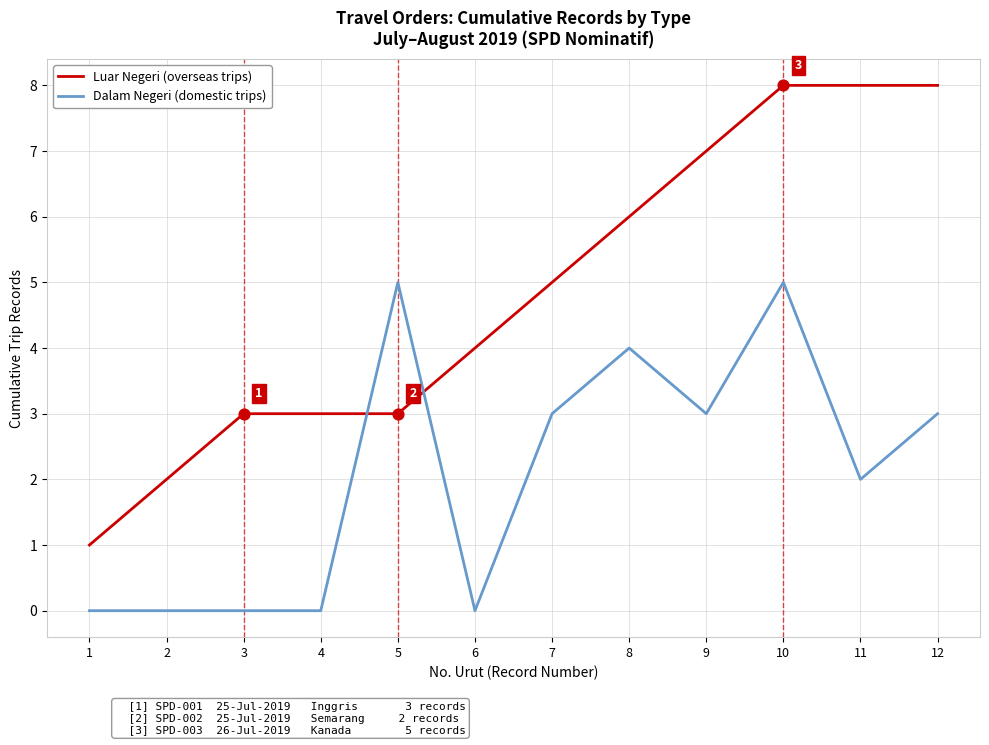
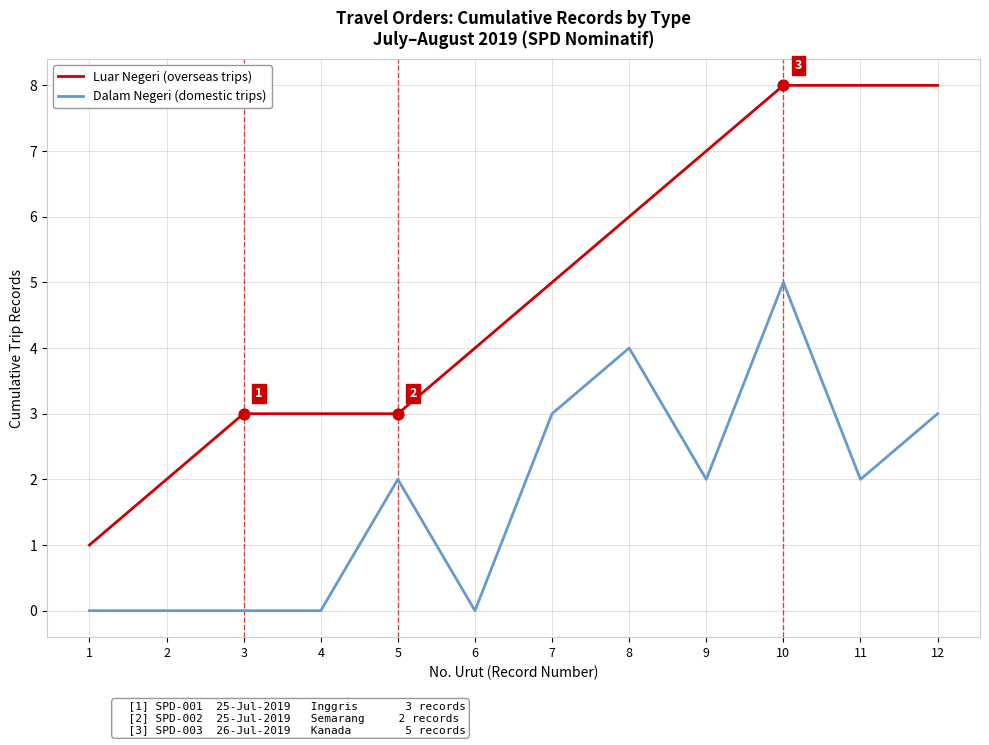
Dalam Negeri (domestic trips), 5: 5 -> 2
Dalam Negeri (domestic trips), 9: 3 -> 2
